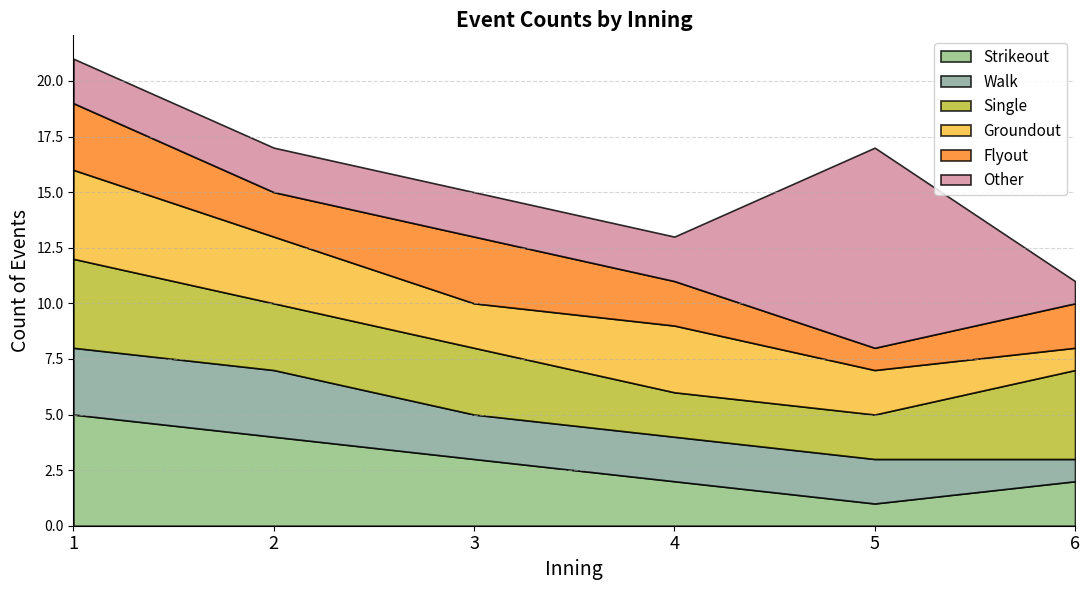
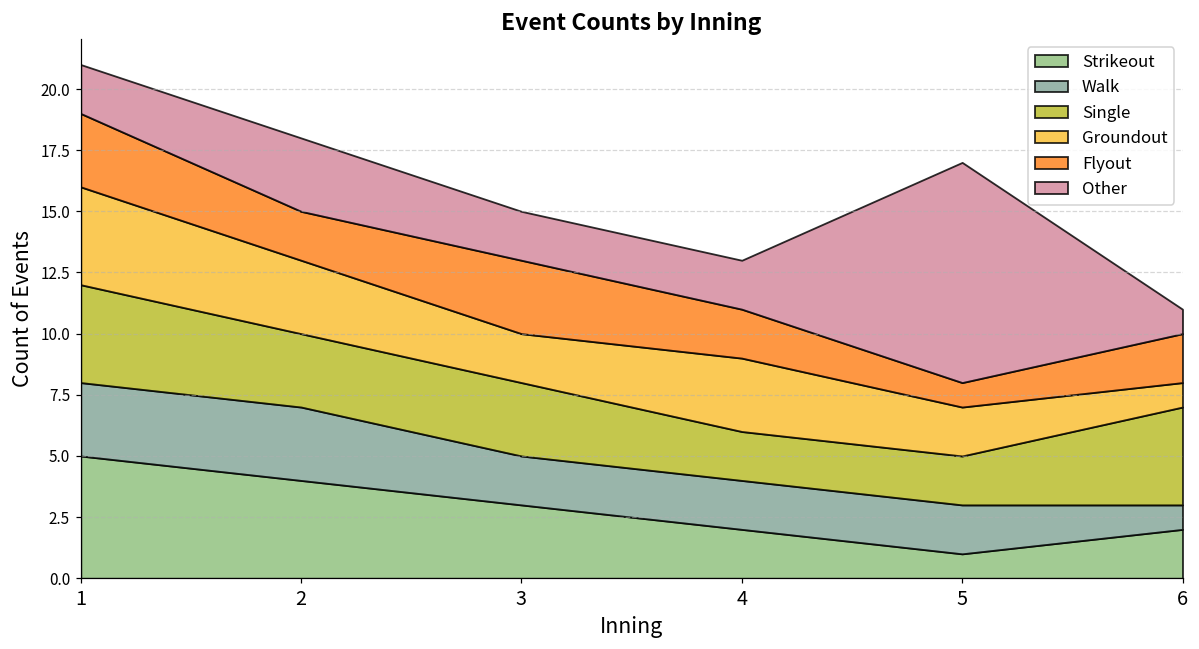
Other, 2: 2 -> 3
